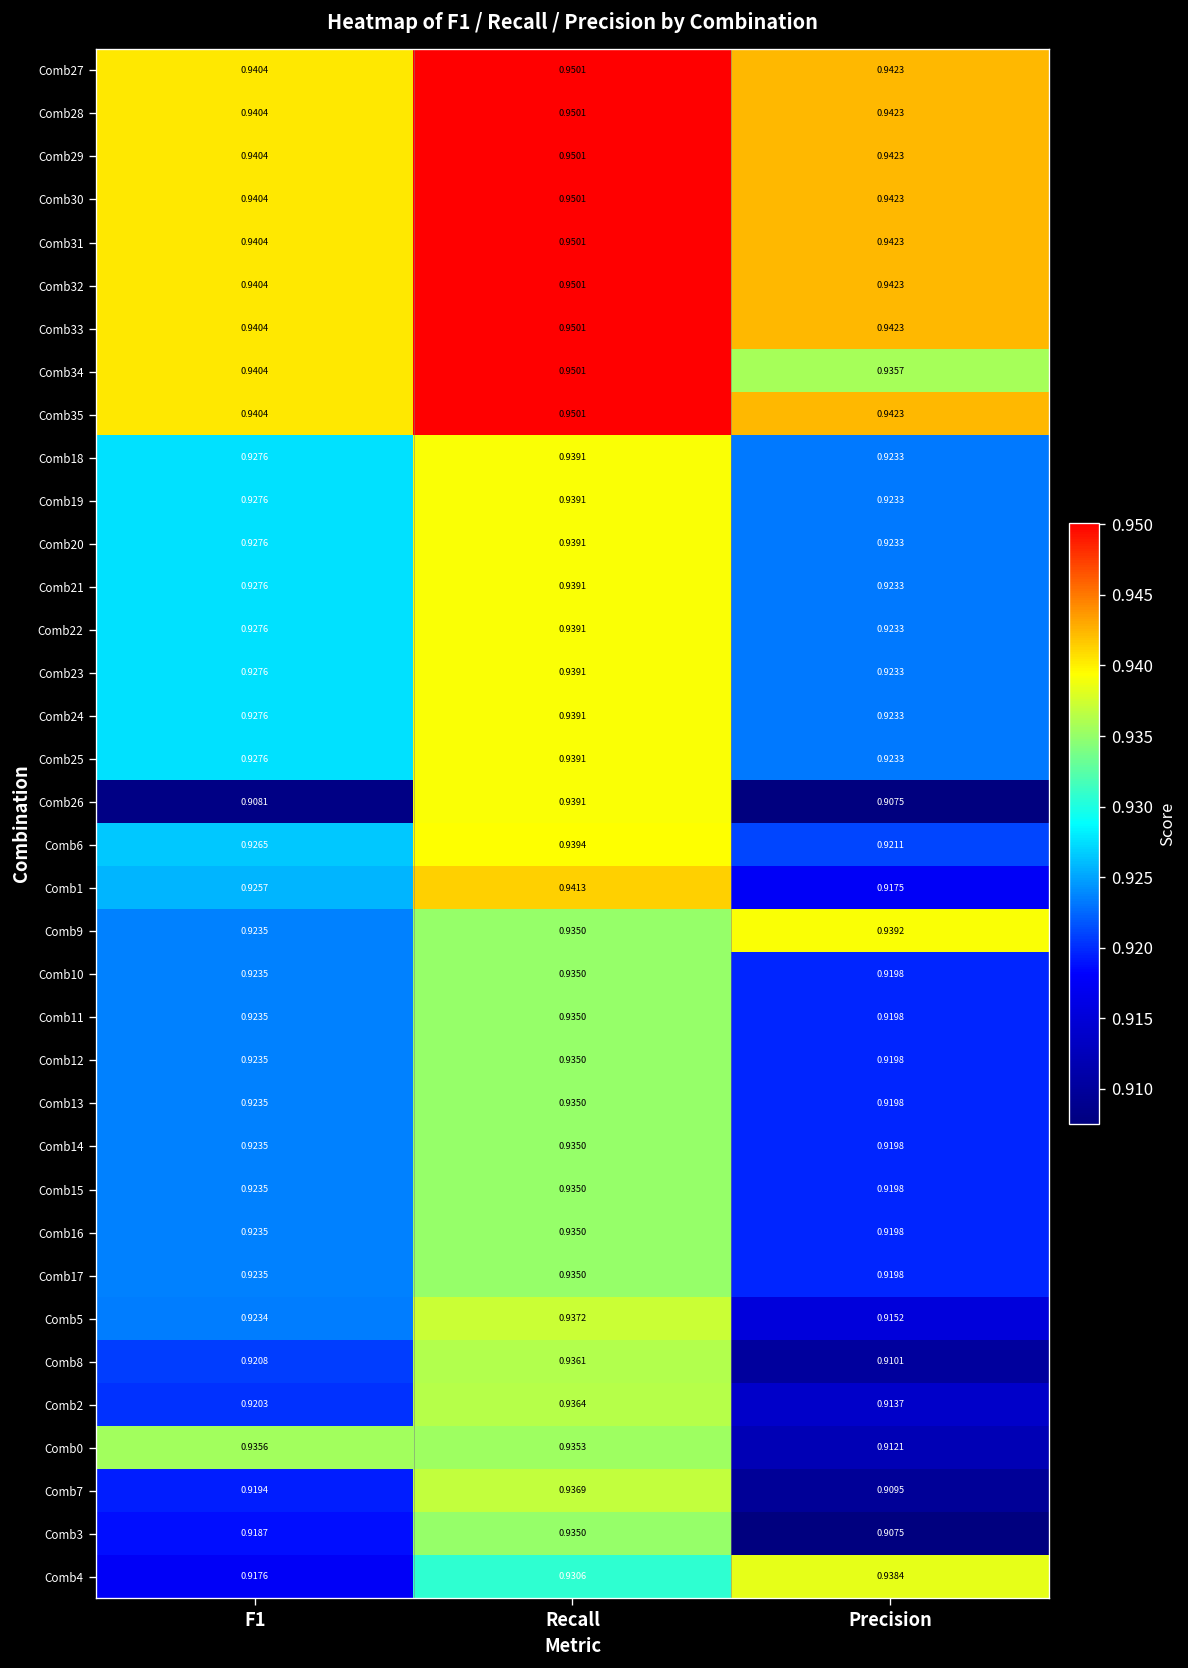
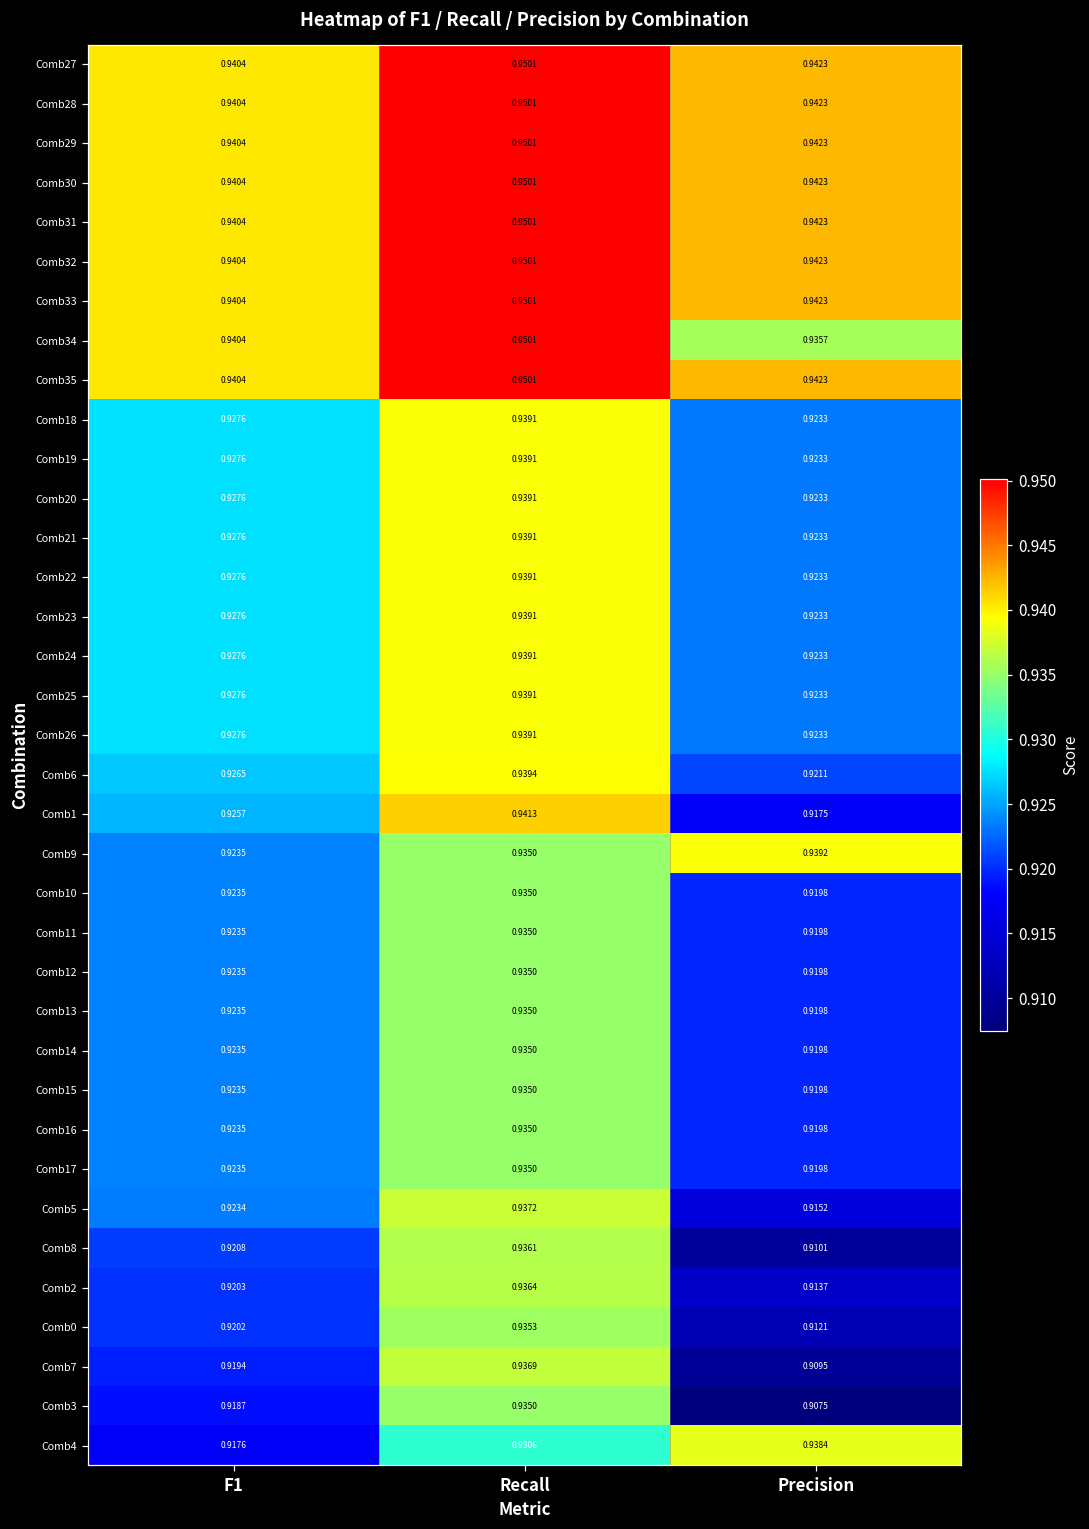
Comb26, F1: 0.9081 -> 0.9276
Comb26, Precision: 0.9075 -> 0.9233
Comb0, F1: 0.9356 -> 0.9202
